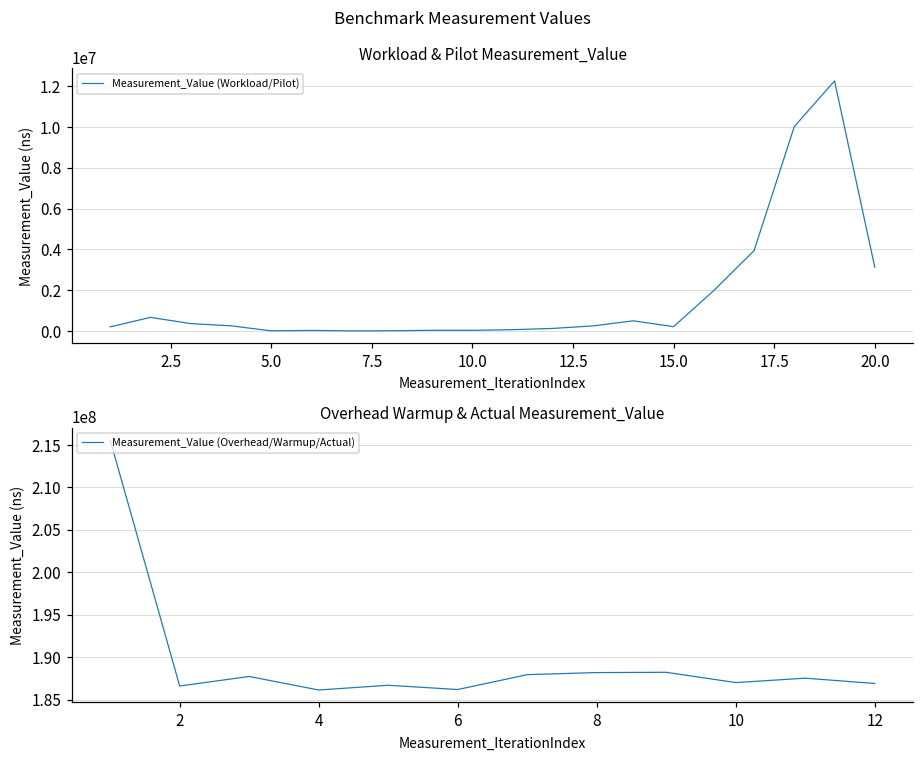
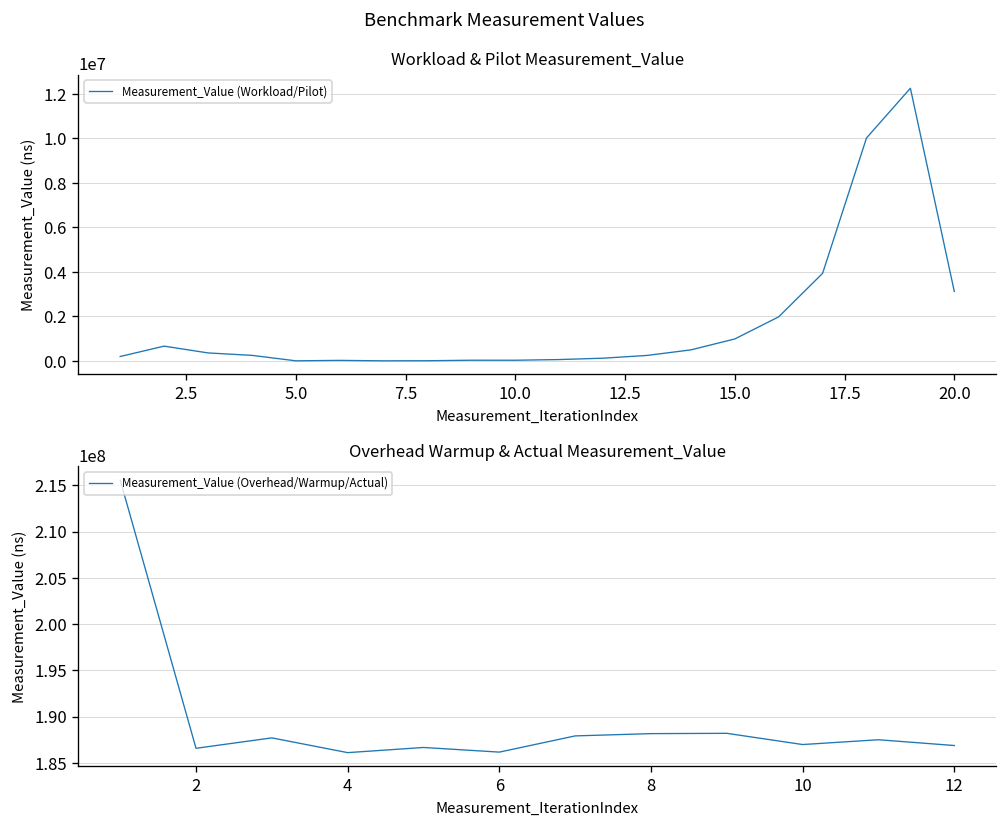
Workload & Pilot Measurement_Value, 15.0: 200000 -> 1000000
